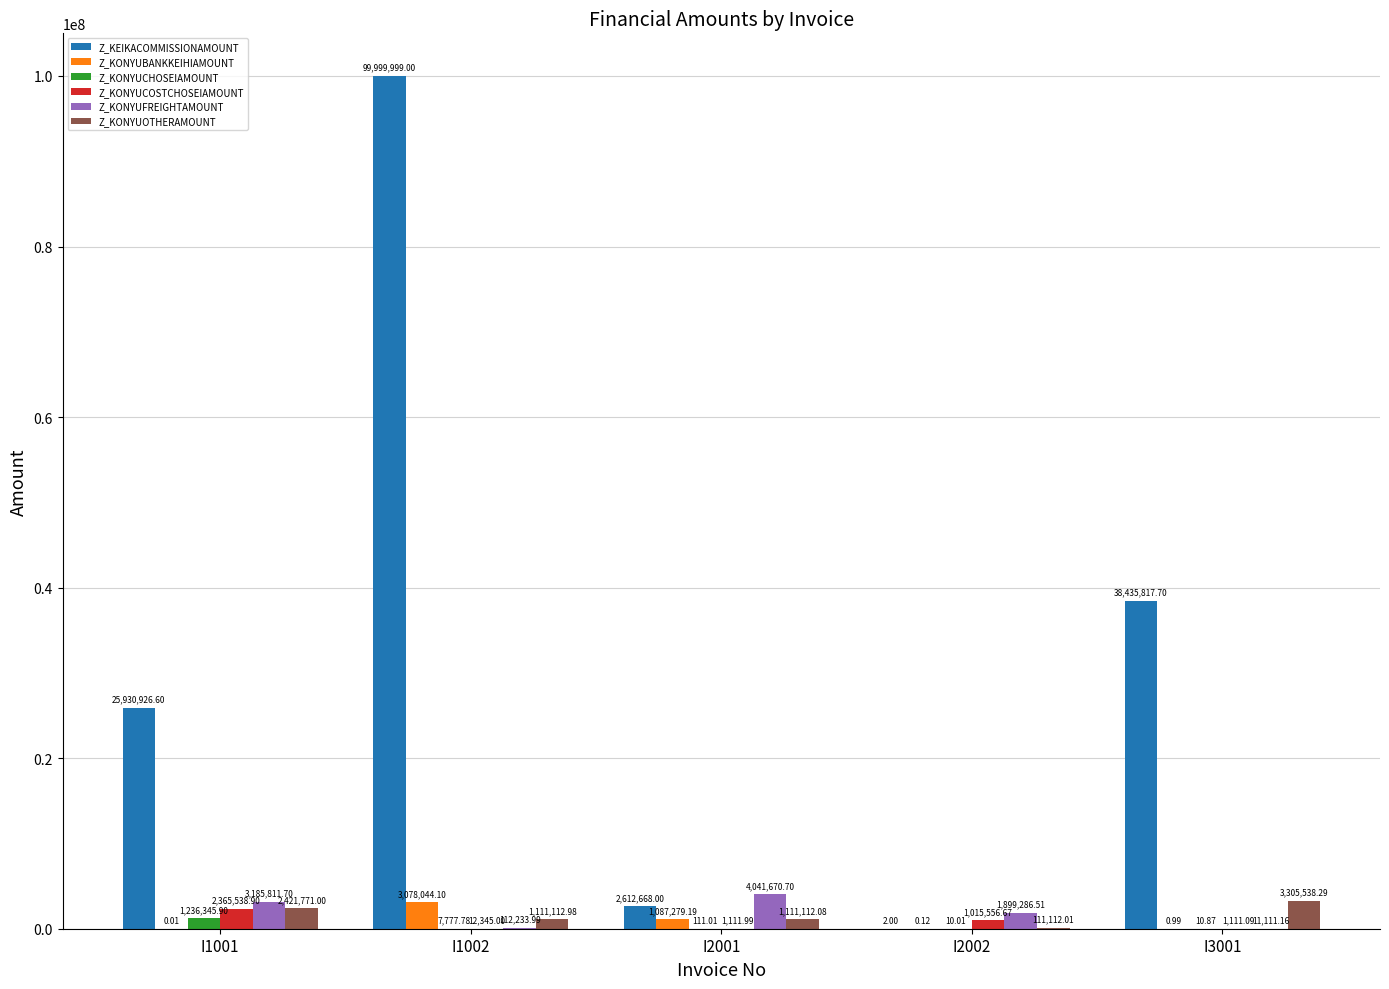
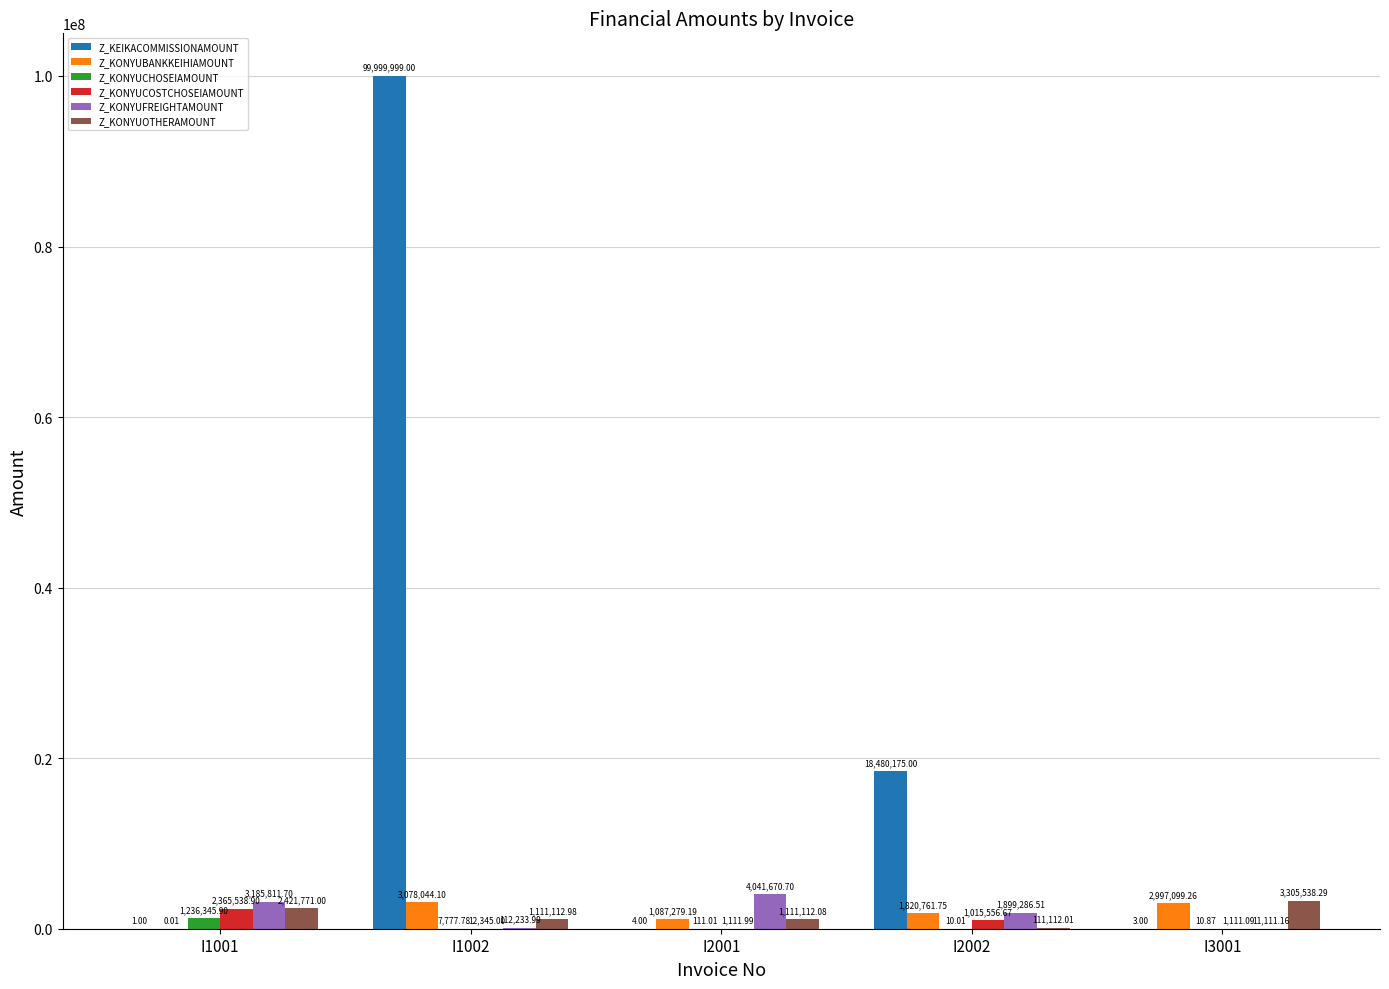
Z_KEIKACOMMISSIONAMOUNT, I1001: 25,930,926.60 -> 1.00
Z_KEIKACOMMISSIONAMOUNT, I2001: 2,612,668.00 -> 4.00
Z_KEIKACOMMISSIONAMOUNT, I2002: 2.00 -> 18,480,175.00
Z_KONYUBANKKEIHIAMOUNT, I2002: 0.12 -> 1,820,761.75
Z_KEIKACOMMISSIONAMOUNT, I3001: 38,435,817.70 -> 3.00
Z_KONYUBANKKEIHIAMOUNT, I3001: 0.99 -> 2,997,099.26
